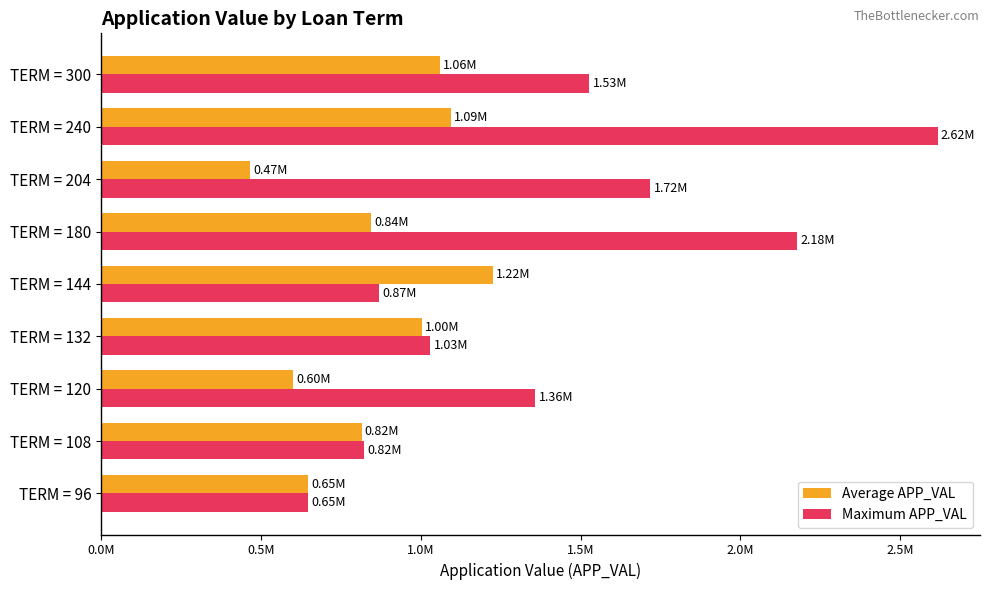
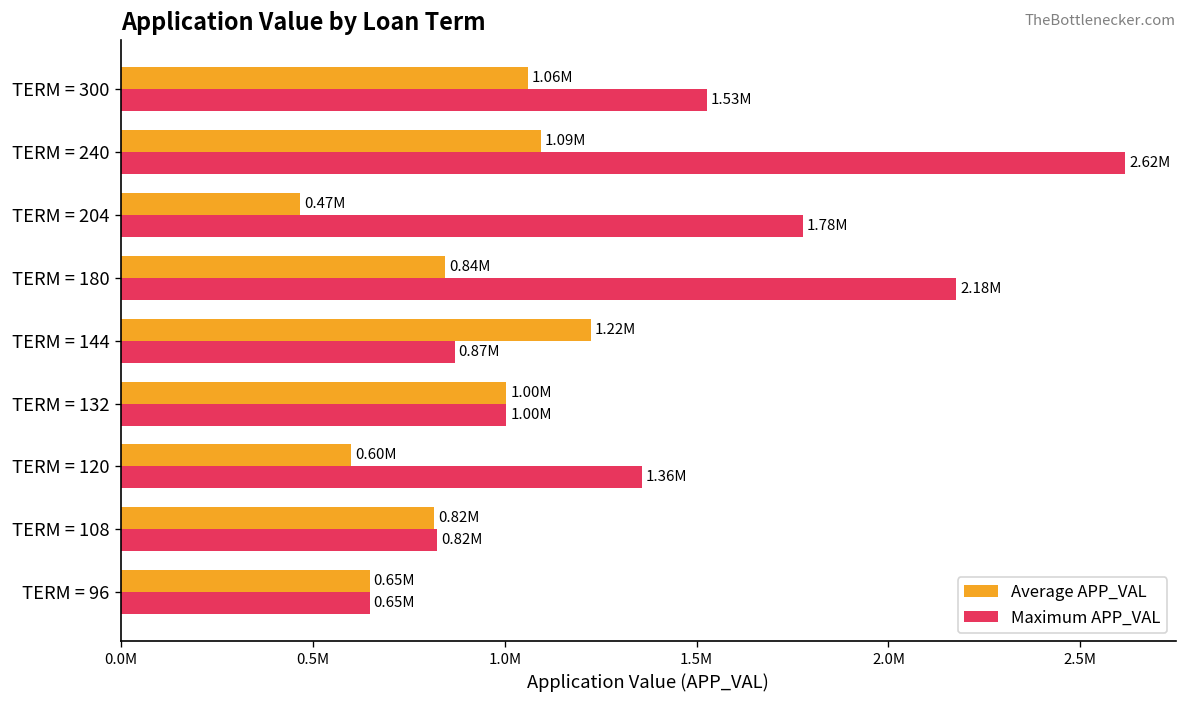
Maximum APP_VAL, TERM = 204: 1.72M -> 1.78M
Maximum APP_VAL, TERM = 132: 1.03M -> 1.00M
